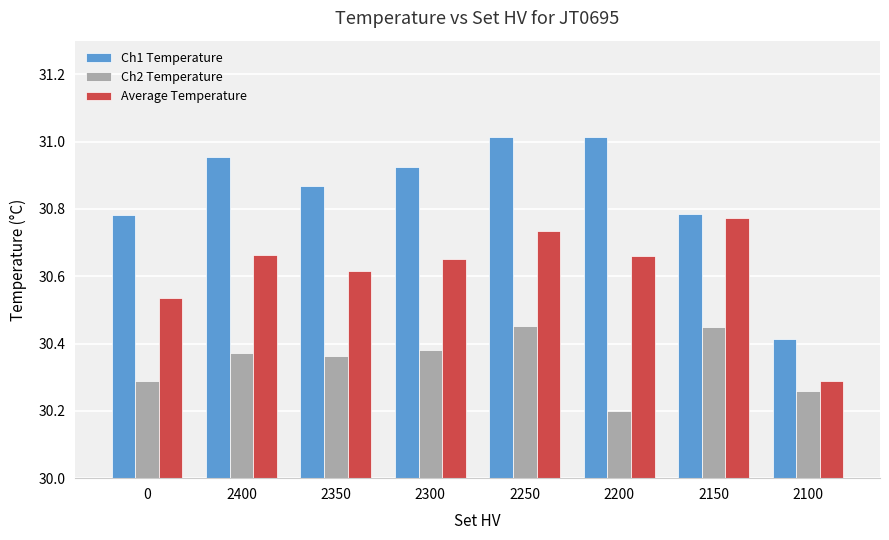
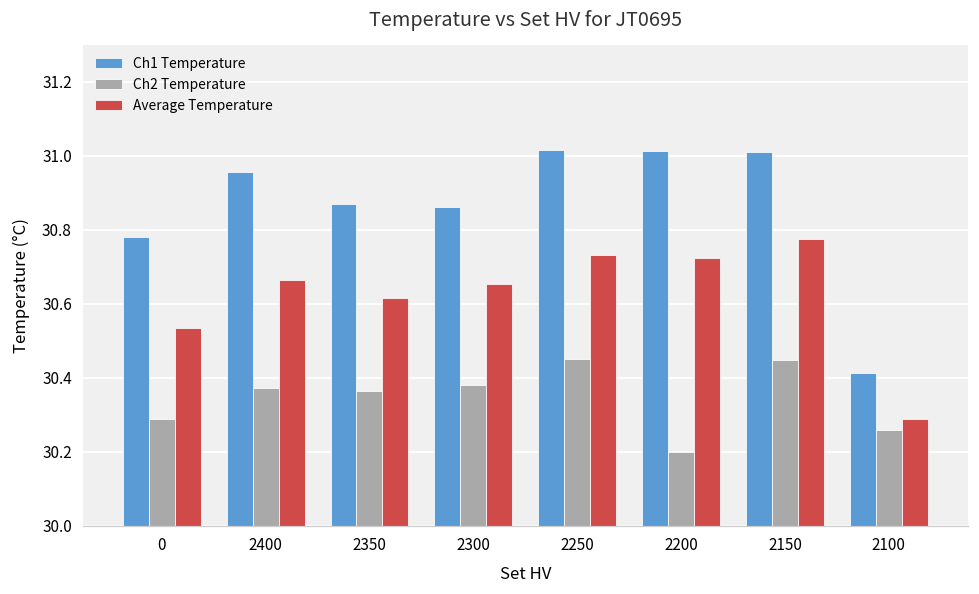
Ch1 Temperature, 2300: 30.92 -> 30.86
Average Temperature, 2200: 30.66 -> 30.72
Ch1 Temperature, 2150: 30.78 -> 31.01
